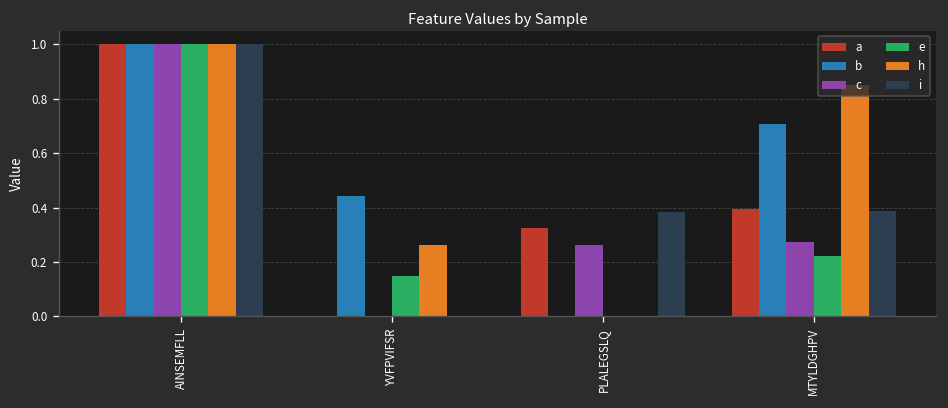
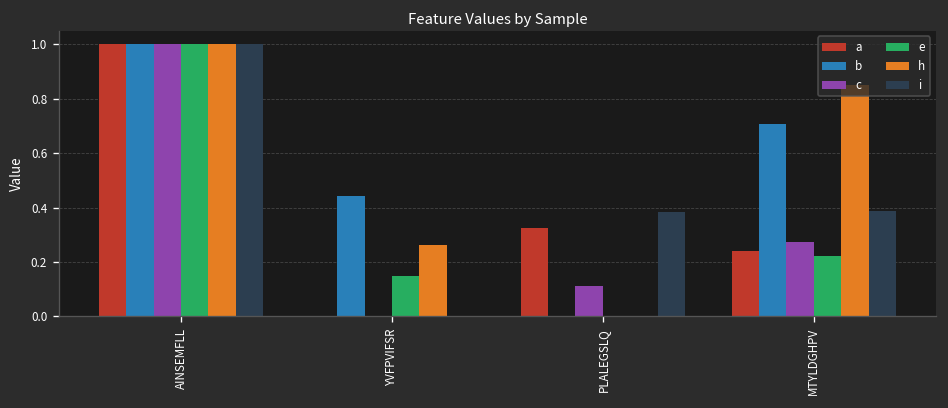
c, PLALEGSLQ: 0.26 -> 0.11
a, MTYLDGHPV: 0.39 -> 0.24
